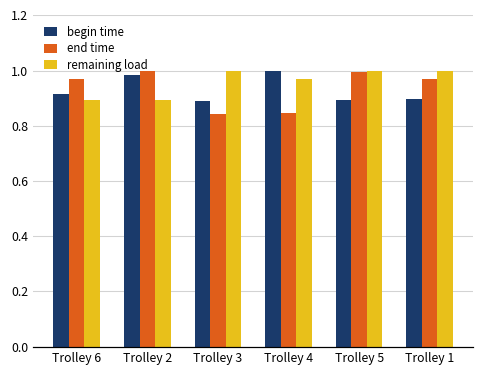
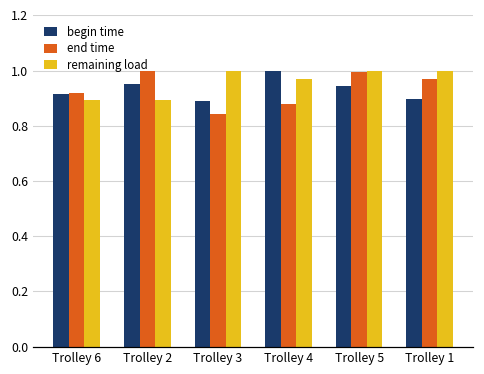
end time, Trolley 6: 0.97 -> 0.92
begin time, Trolley 2: 0.98 -> 0.95
end time, Trolley 4: 0.85 -> 0.88
begin time, Trolley 5: 0.90 -> 0.95
